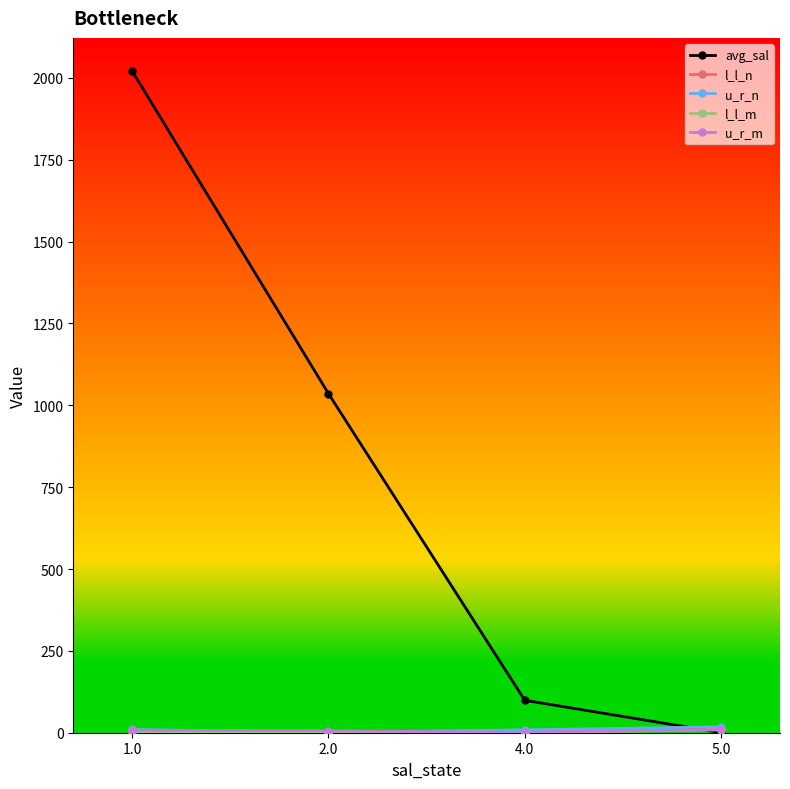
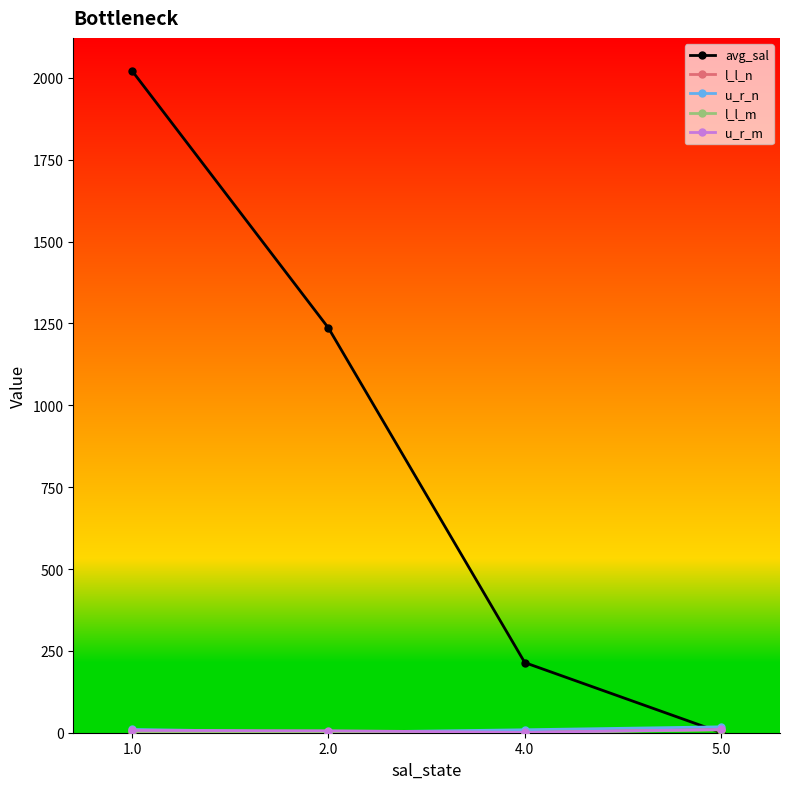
avg_sal, 2.0: 1040 -> 1240
avg_sal, 4.0: 100 -> 210
